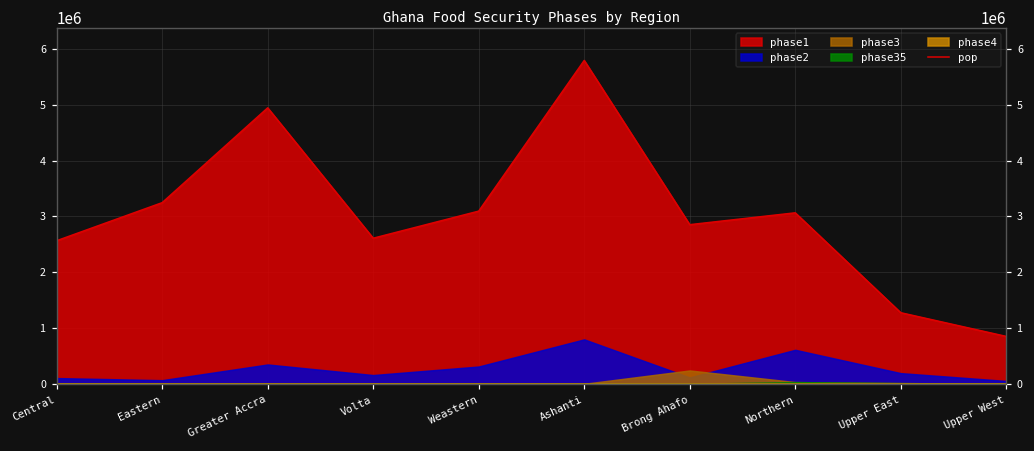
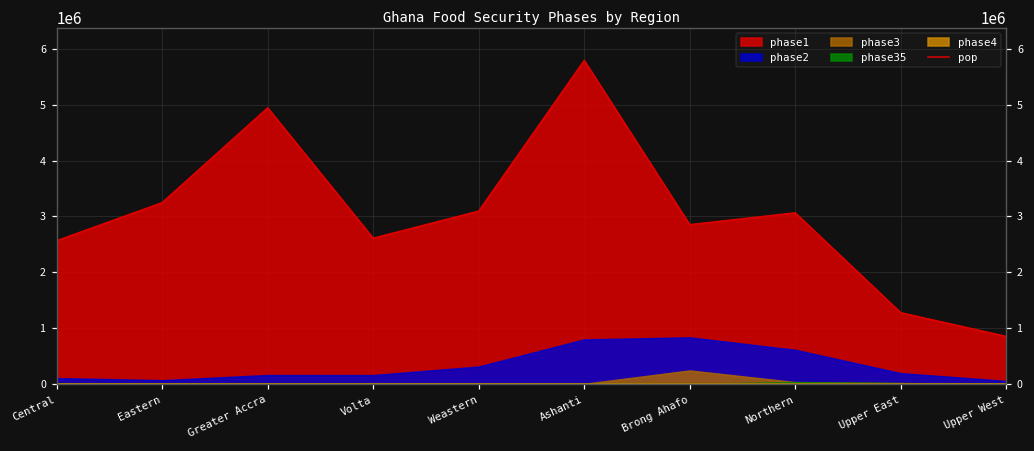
phase2, Greater Accra: 300000 -> 200000
phase2, Brong Ahafo: 100000 -> 800000
